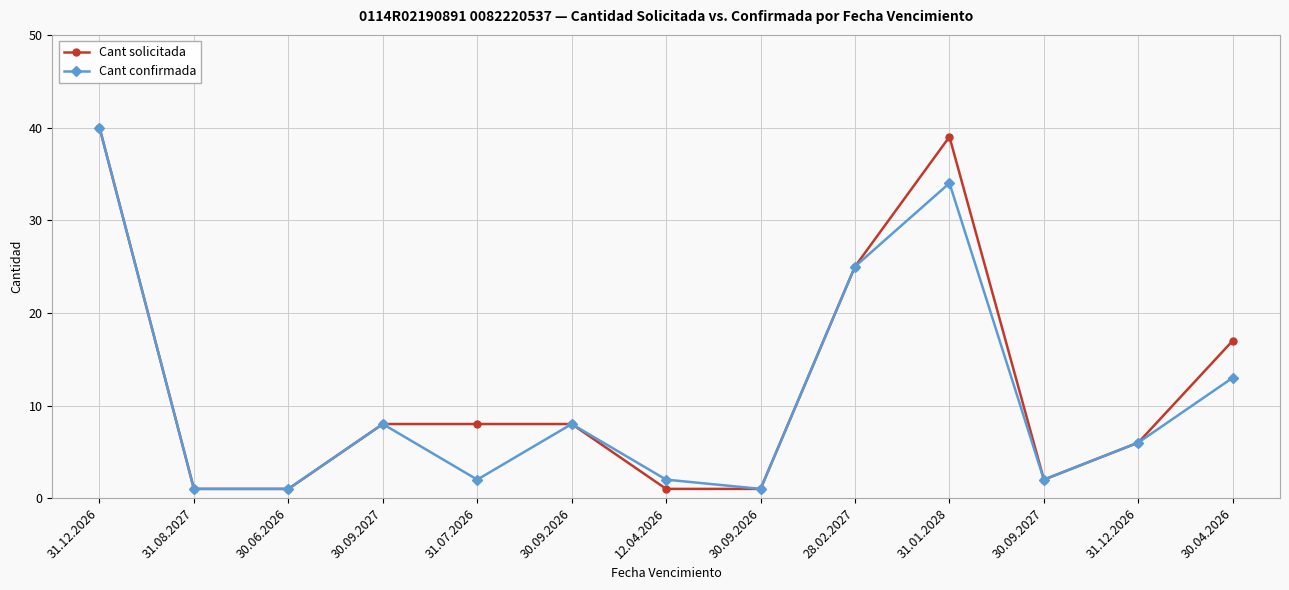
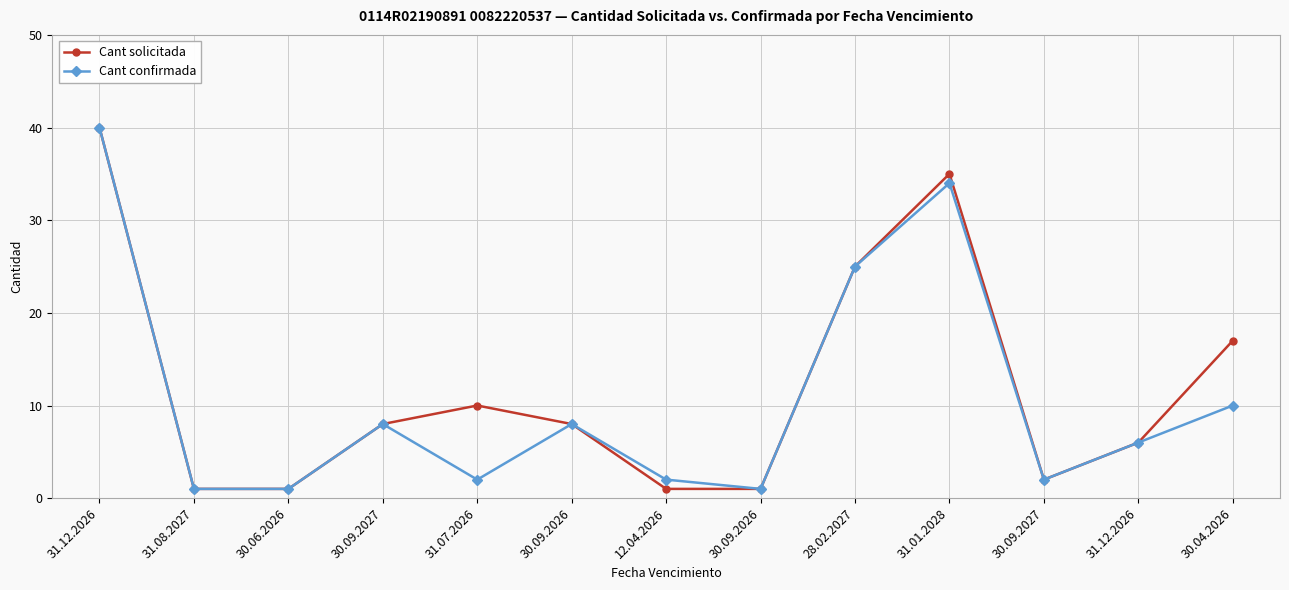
Cant solicitada, 31.07.2026: 8 -> 10
Cant solicitada, 31.01.2028: 39 -> 35
Cant confirmada, 30.04.2026: 13 -> 10
